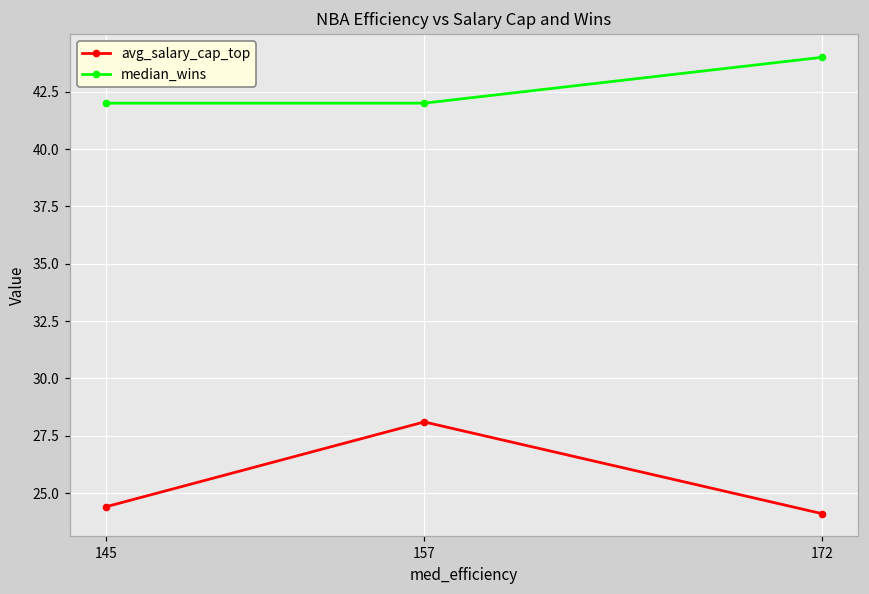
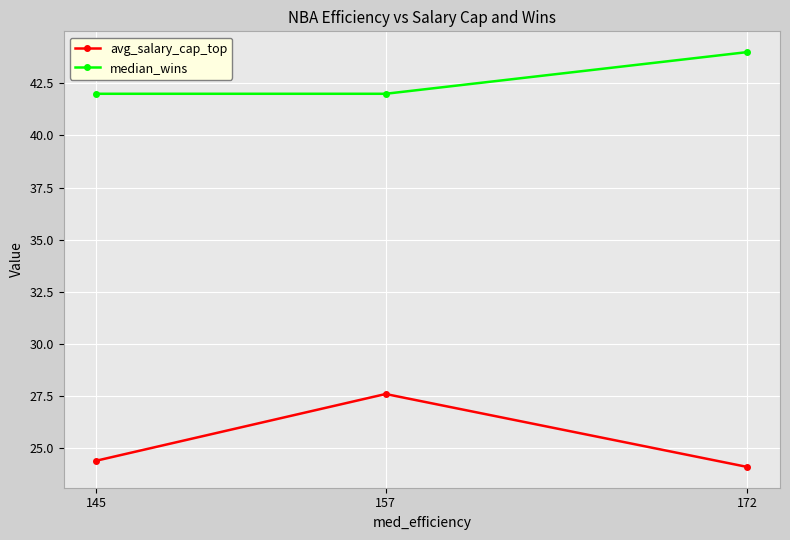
avg_salary_cap_top, 157: 28.1 -> 27.6
